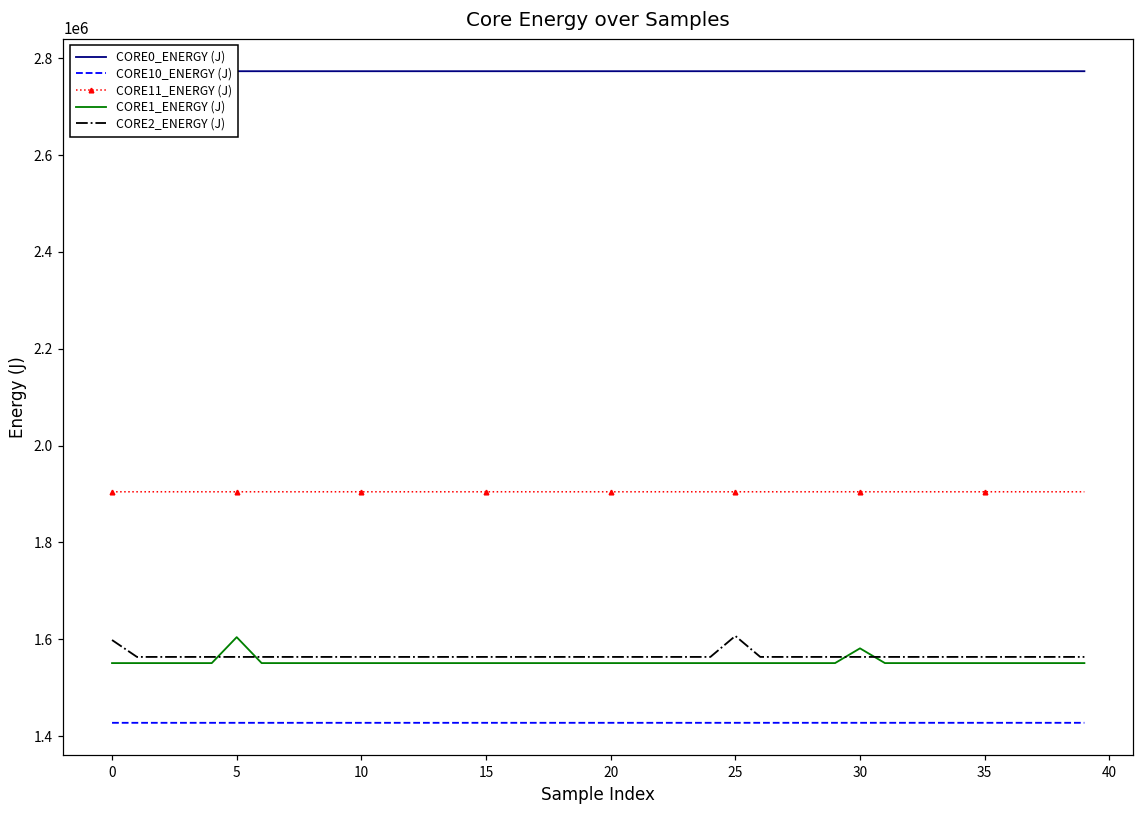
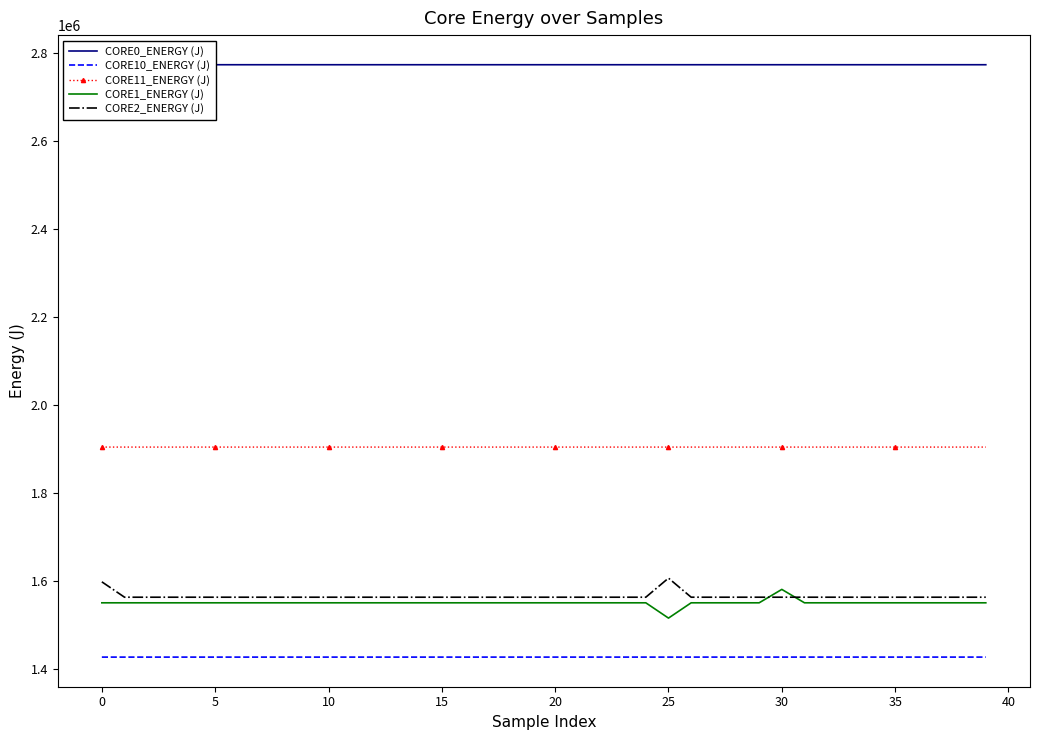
CORE1_ENERGY (J), 5: 1600000 -> 1550000
CORE1_ENERGY (J), 25: 1550000 -> 1520000
